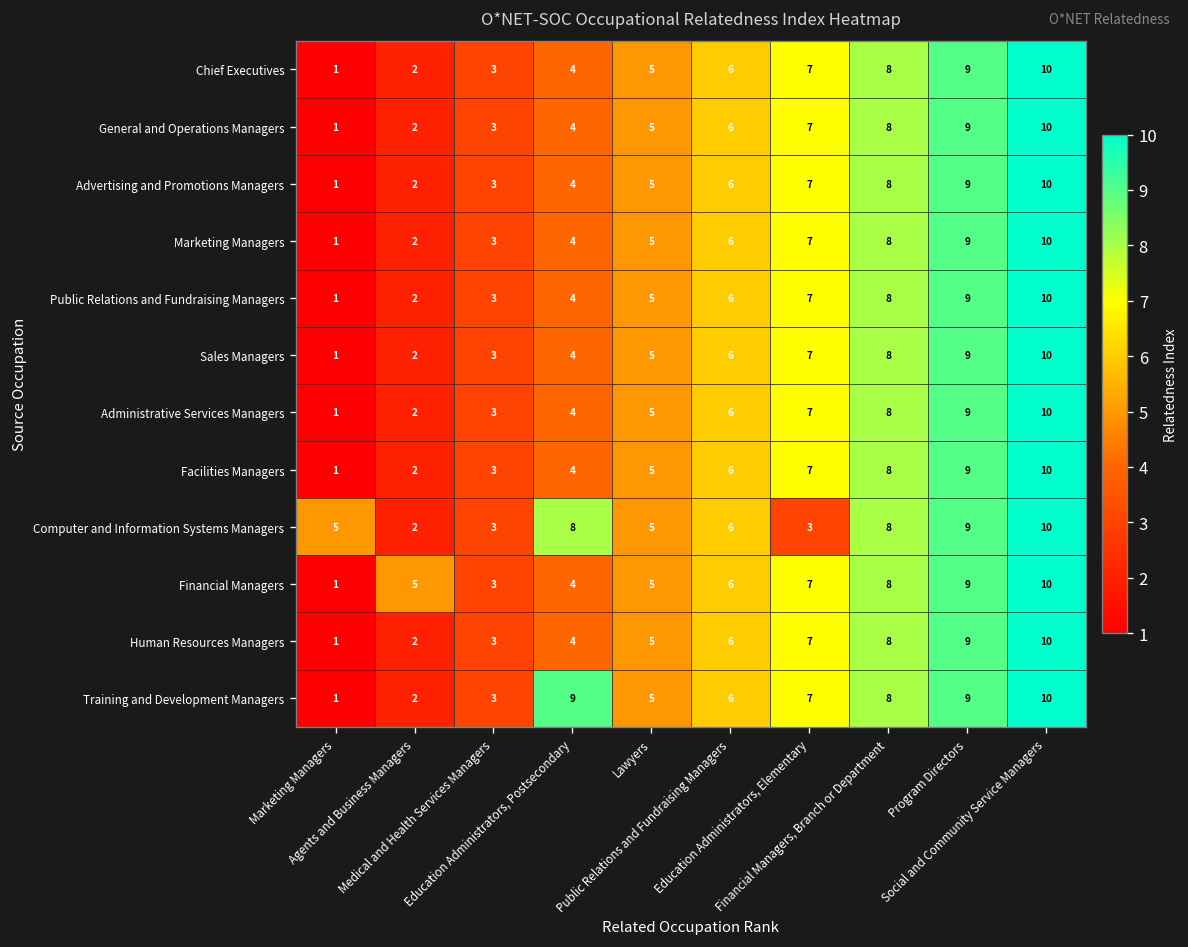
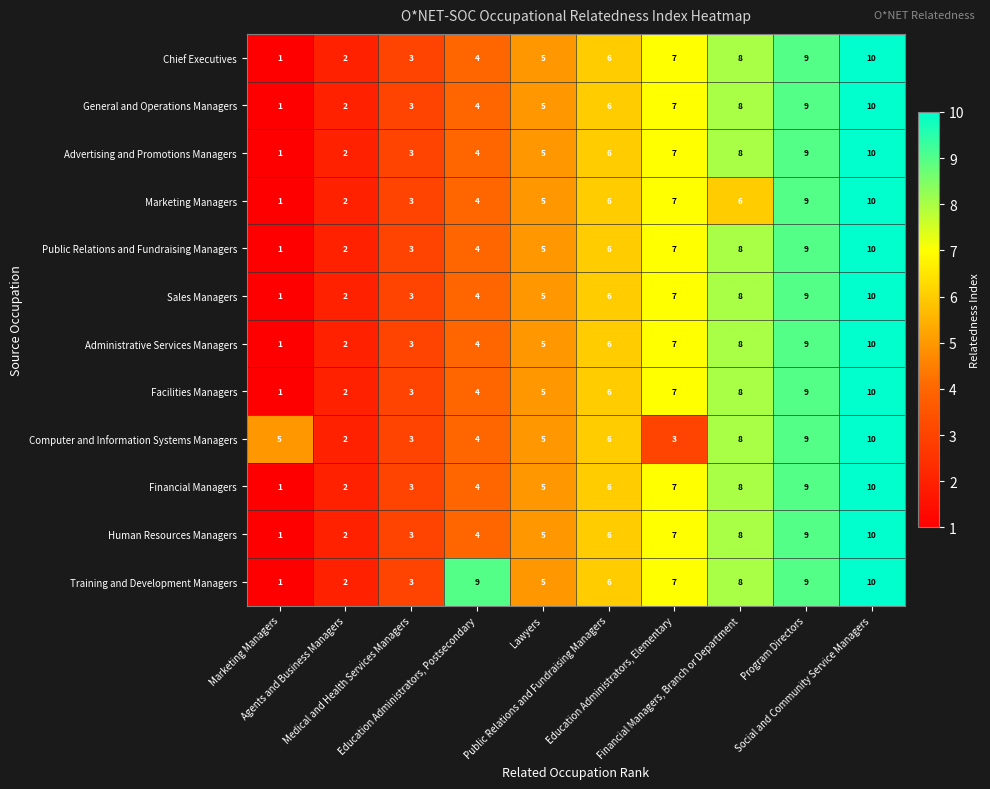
Marketing Managers, Financial Managers, Branch or Department: 8 -> 6
Computer and Information Systems Managers, Education Administrators, Postsecondary: 8 -> 4
Financial Managers, Agents and Business Managers: 5 -> 2
